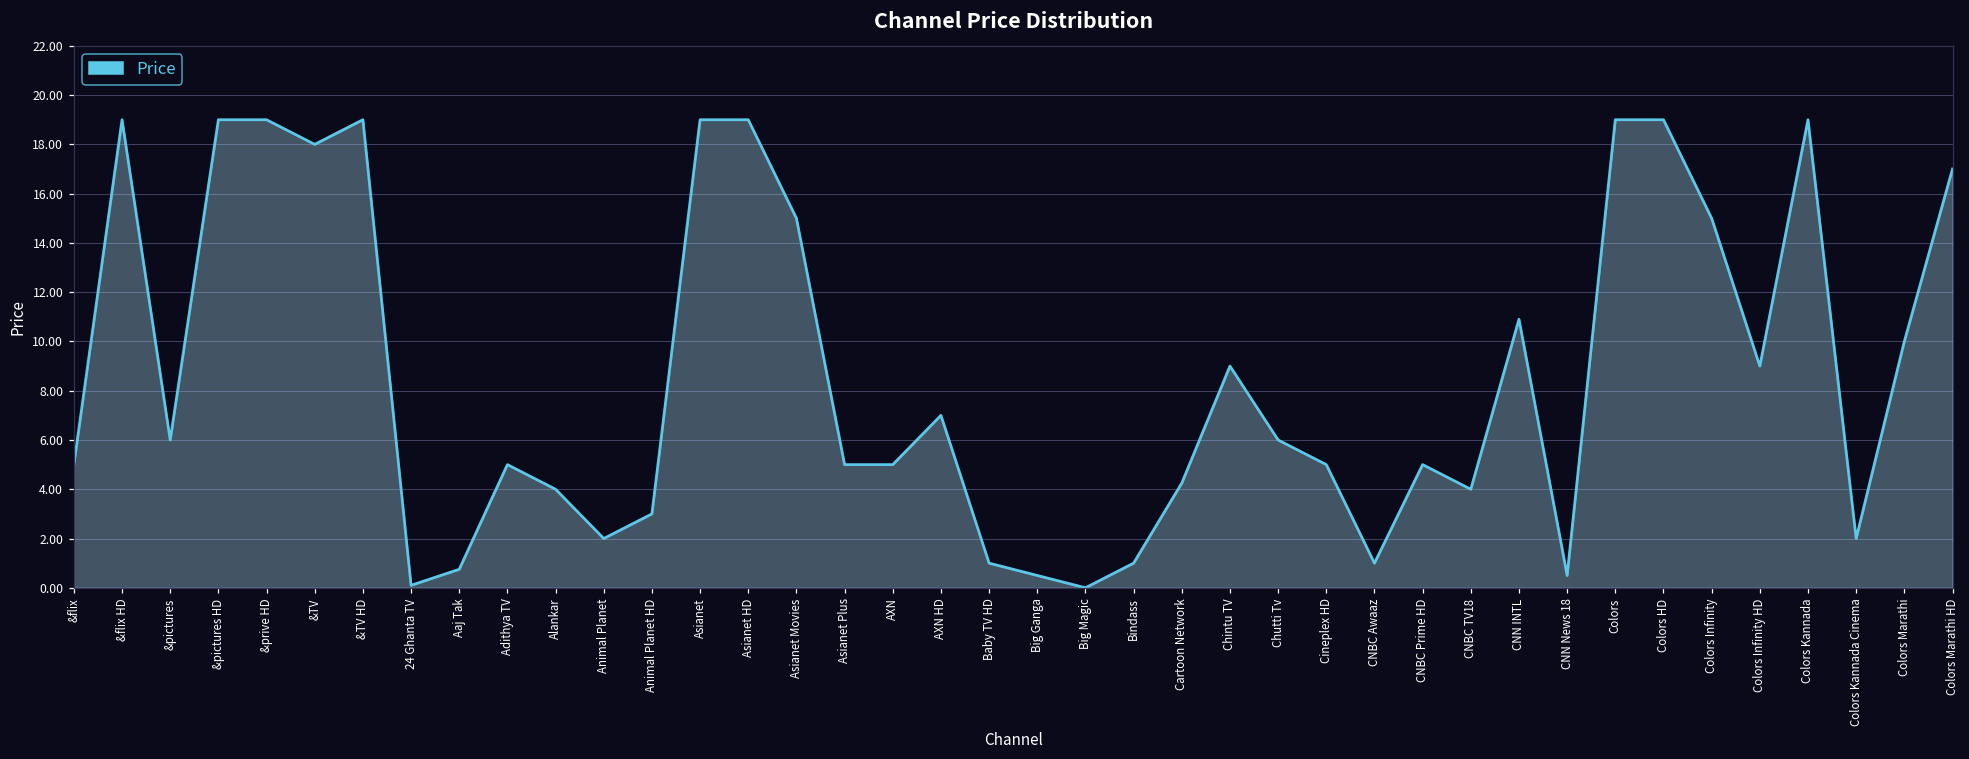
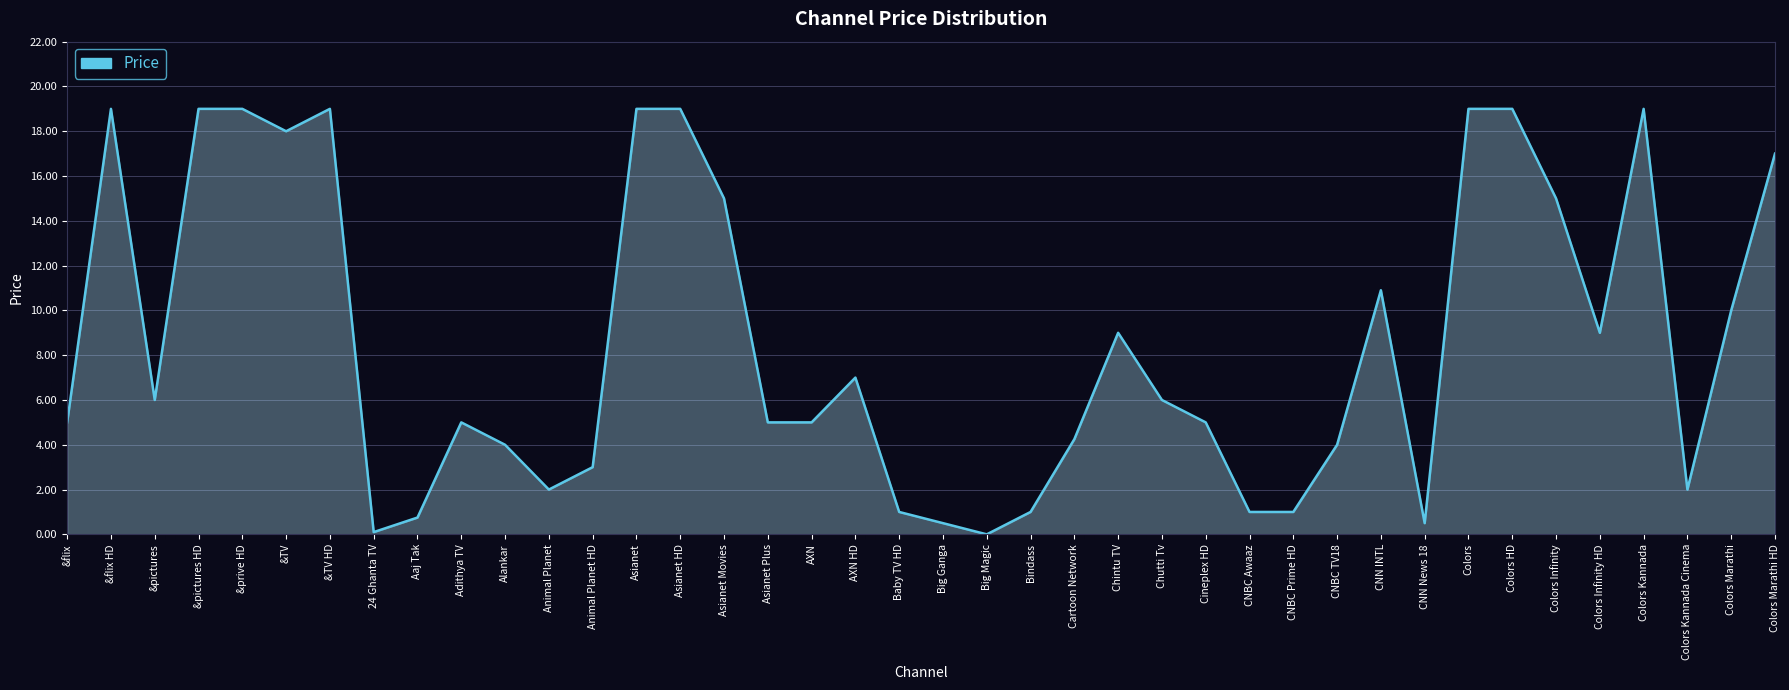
CNBC Prime HD: 5 -> 1
